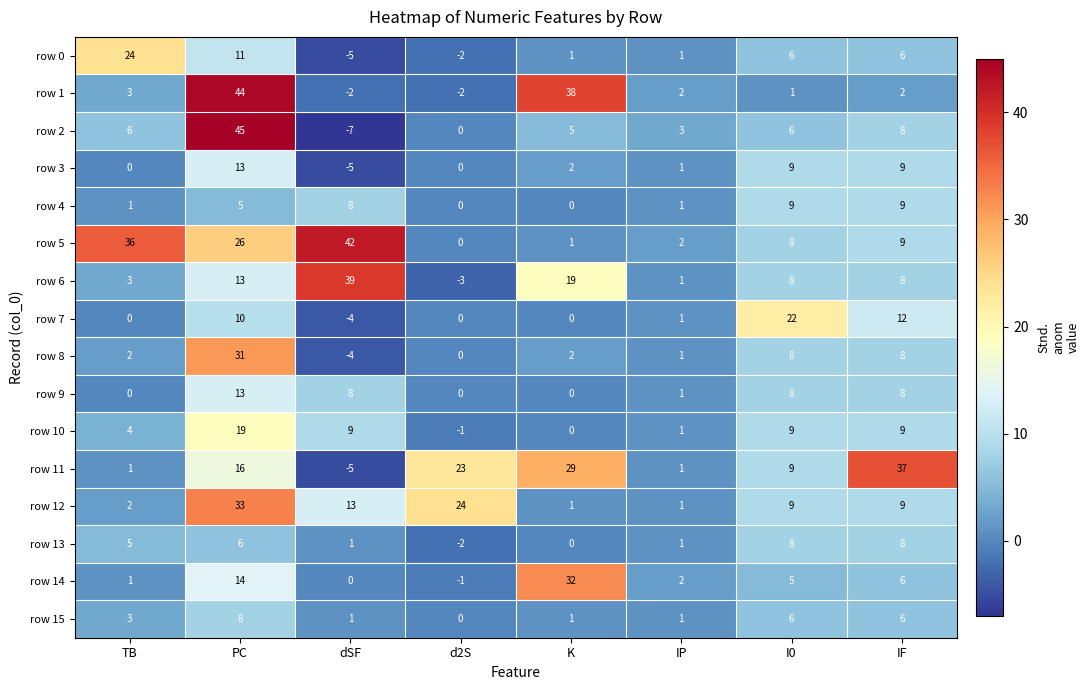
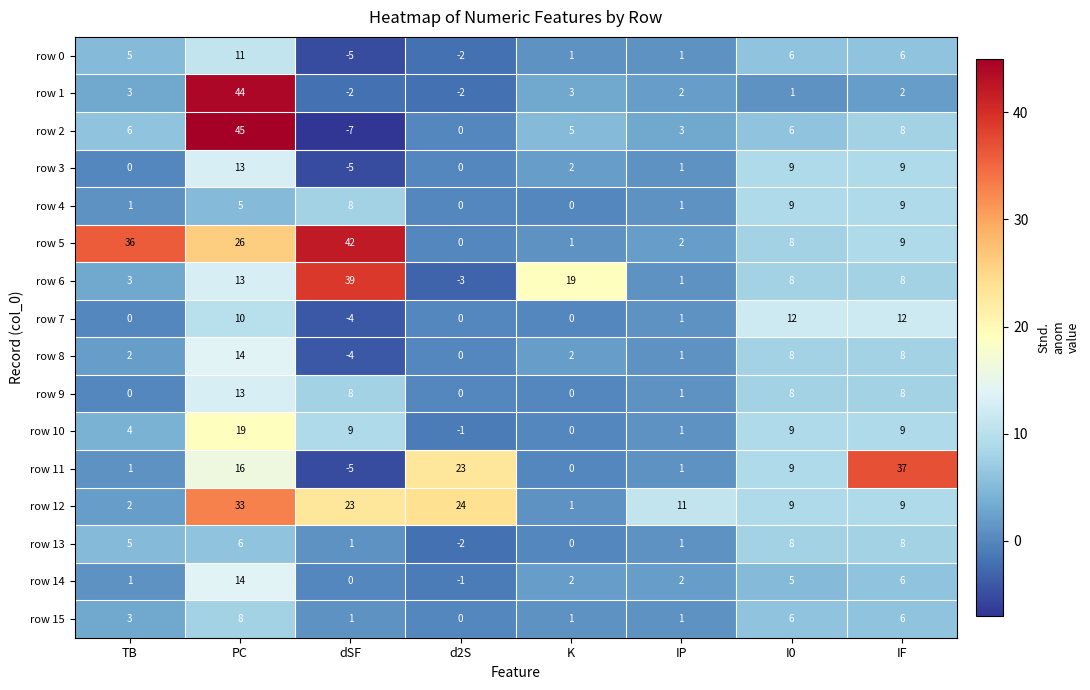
row 0, TB: 24 -> 5
row 1, K: 38 -> 3
row 7, I0: 22 -> 12
row 8, PC: 31 -> 14
row 11, K: 29 -> 0
row 12, dSF: 13 -> 23
row 12, IP: 1 -> 11
row 14, K: 32 -> 2
